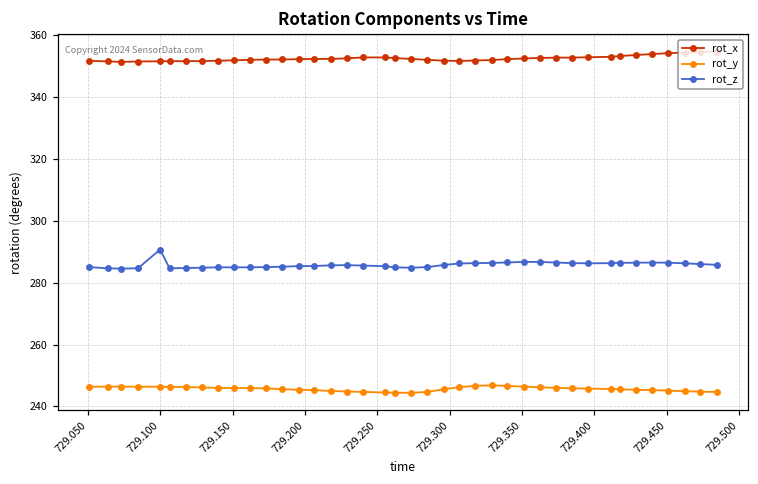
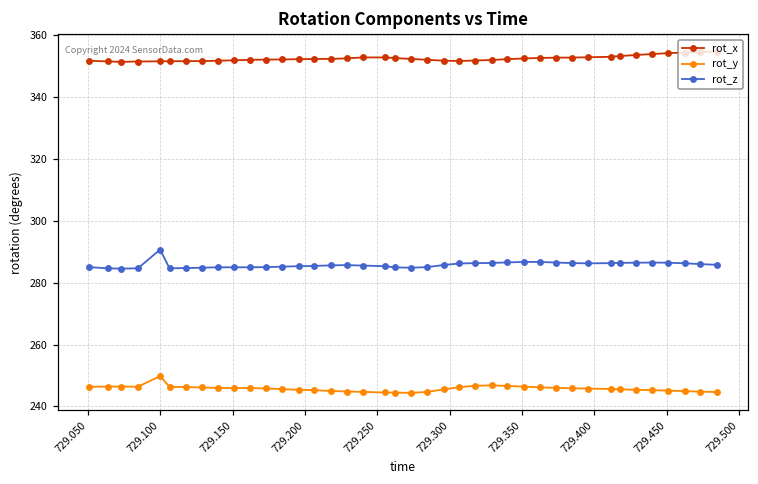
rot_y, 729.100: 246 -> 250
